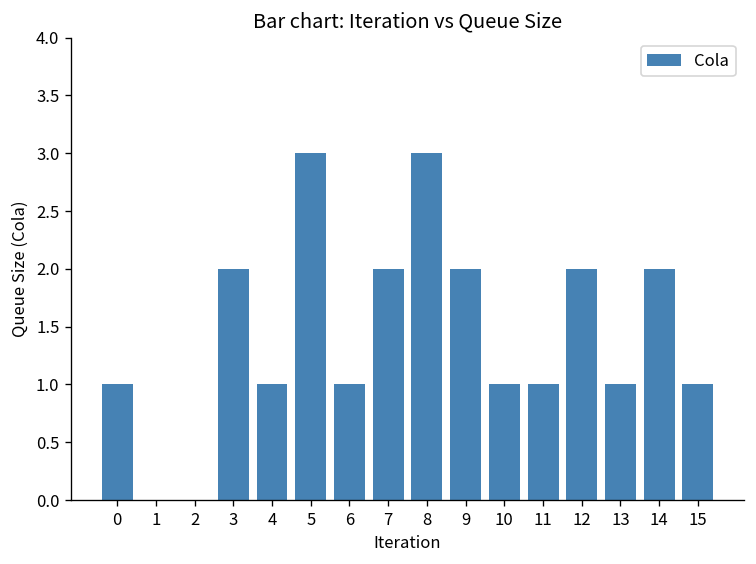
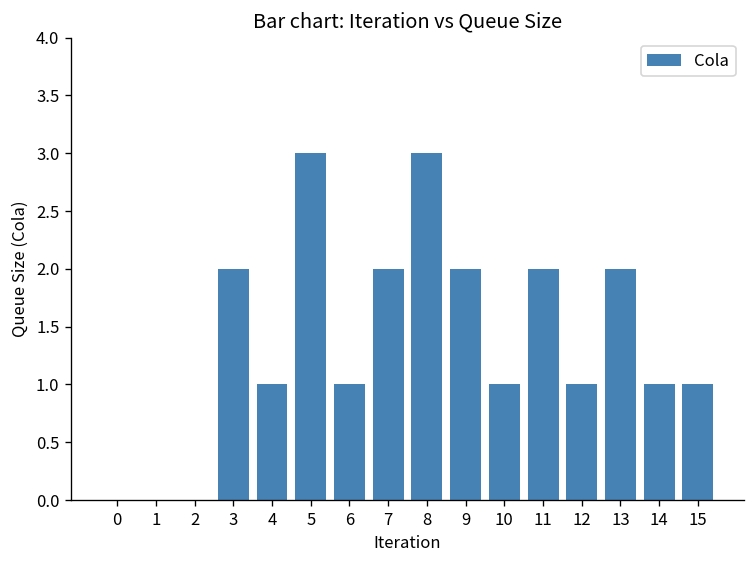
0: 1 -> 0
11: 1 -> 2
12: 2 -> 1
13: 1 -> 2
14: 2 -> 1
